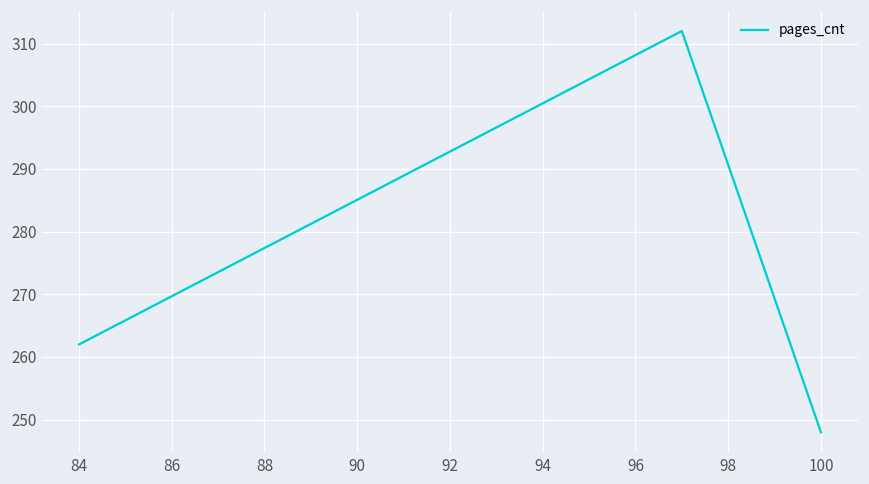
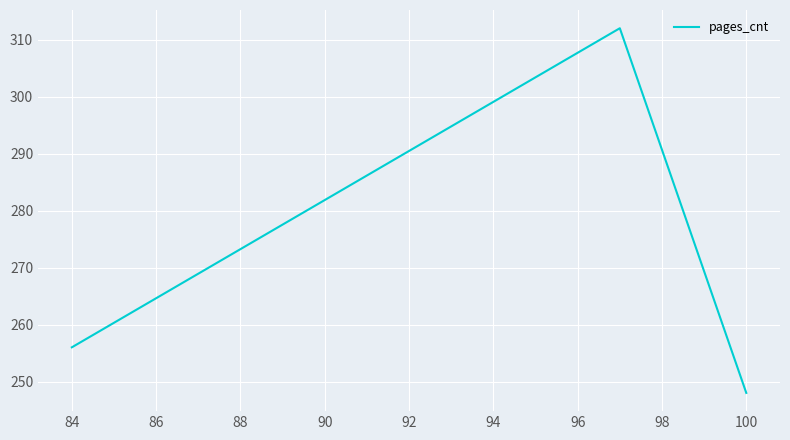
84: 262 -> 256
